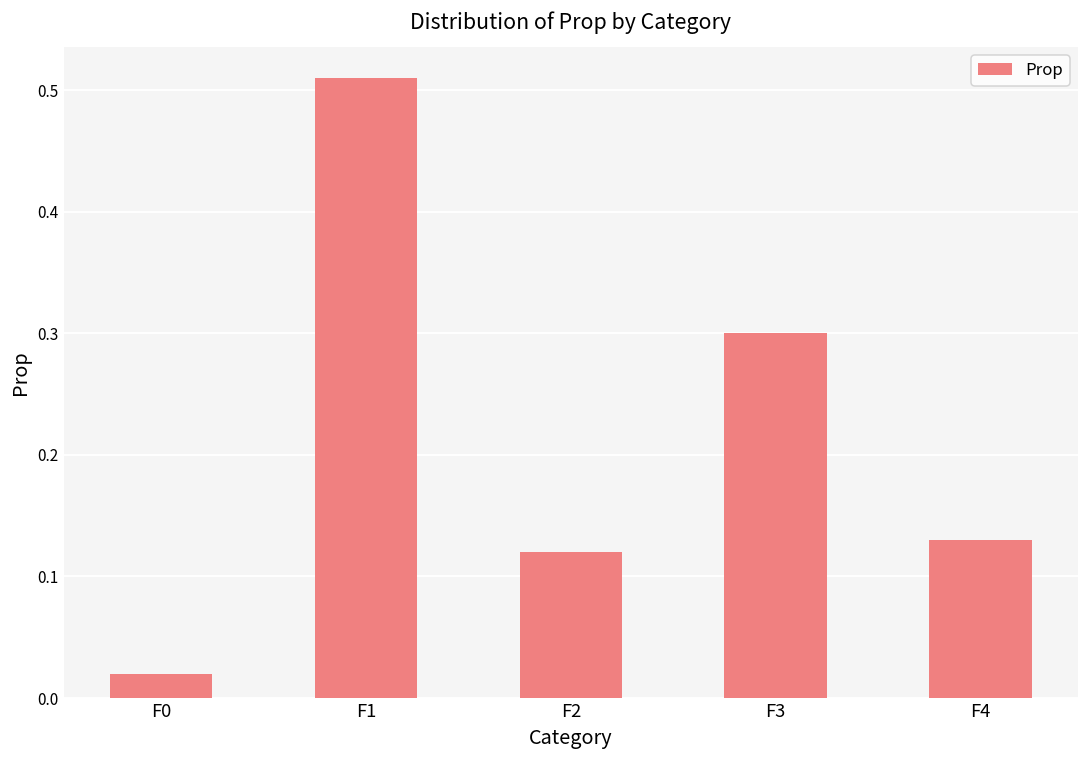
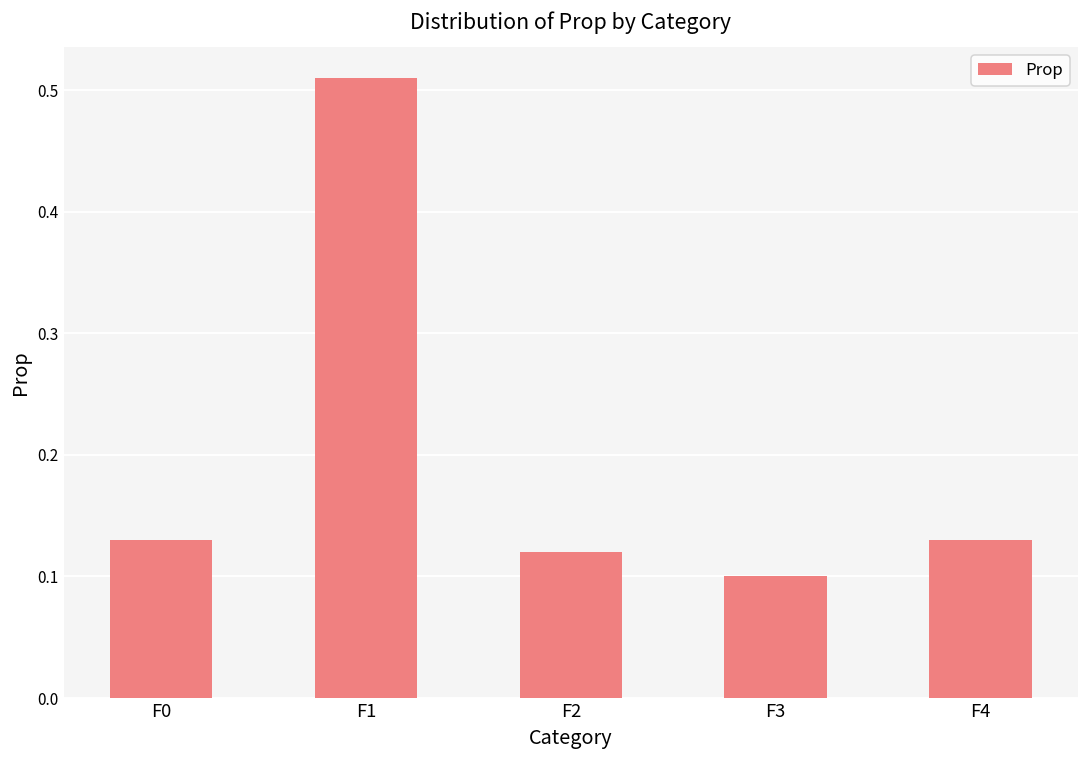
F0: 0.02 -> 0.13
F3: 0.3 -> 0.1
